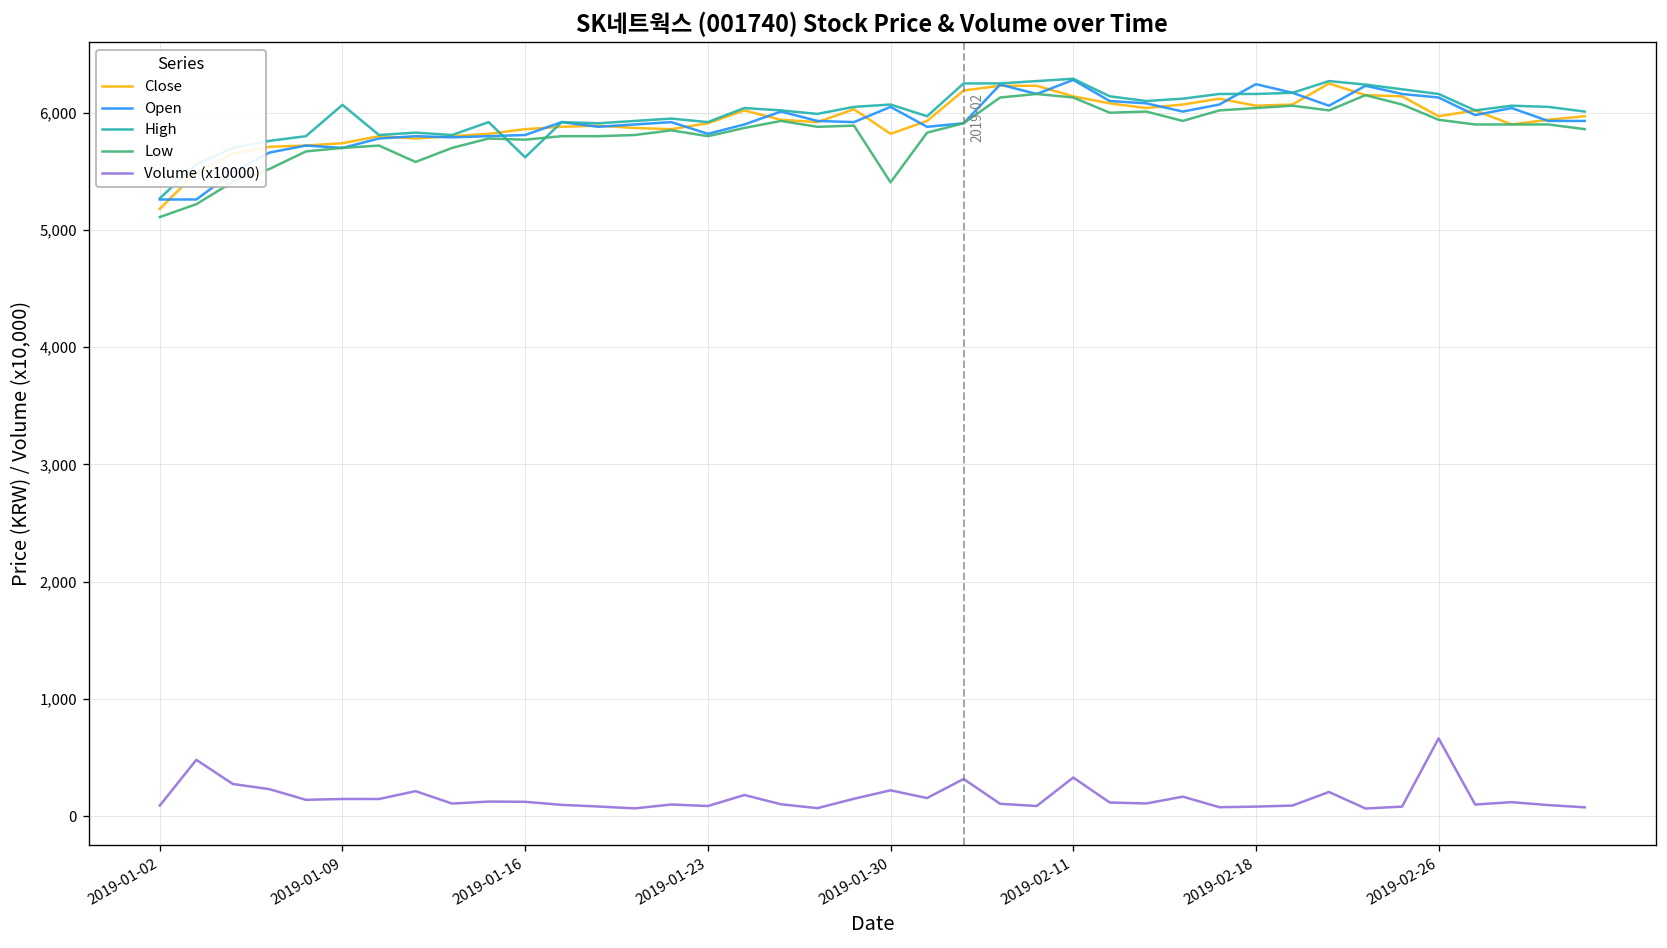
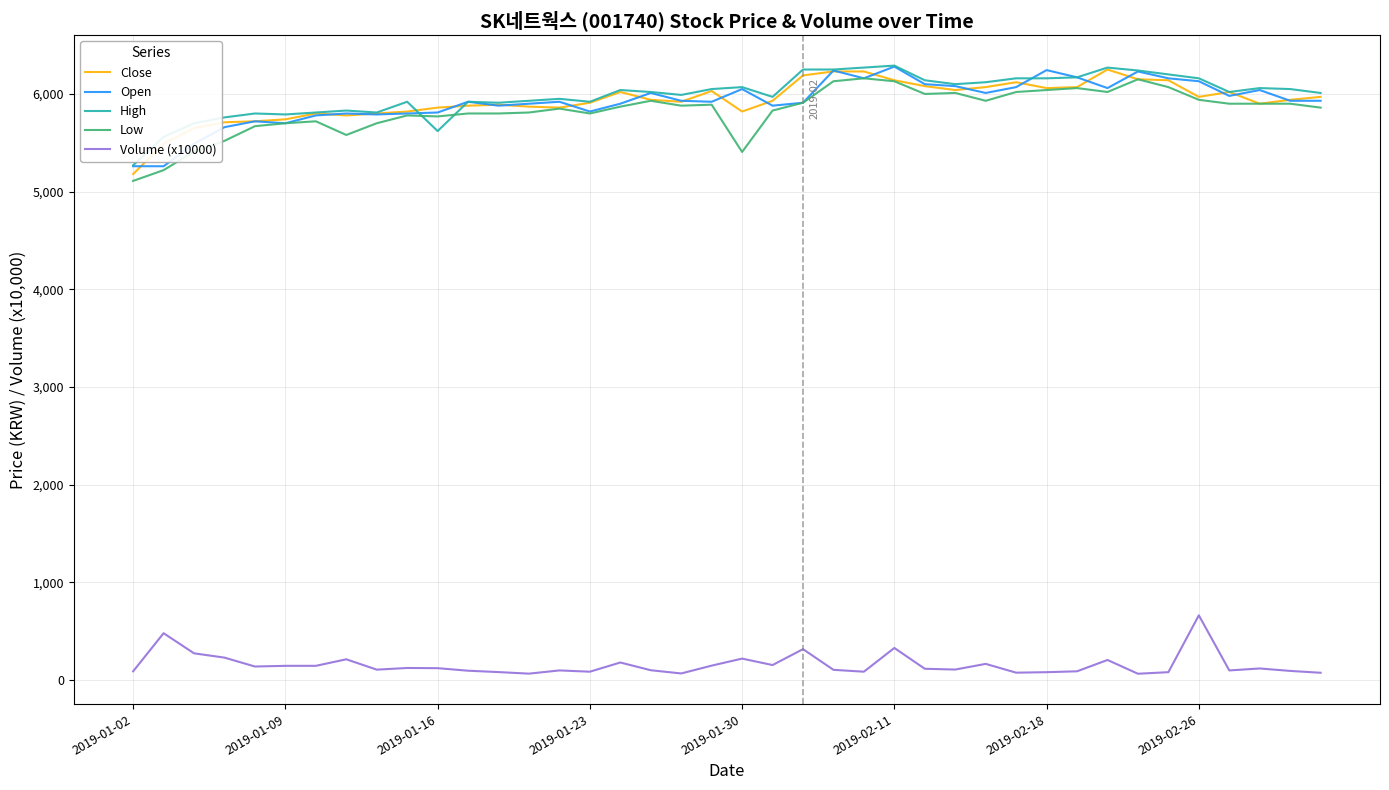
High, 2019-01-09: 6,100 -> 5,800
